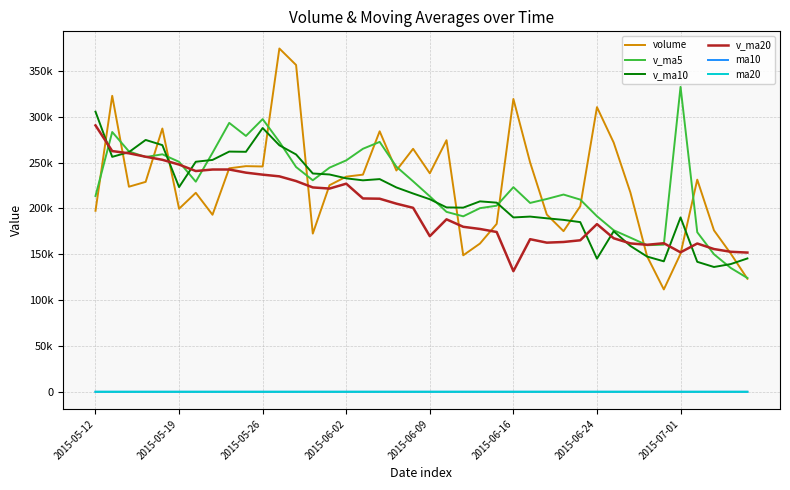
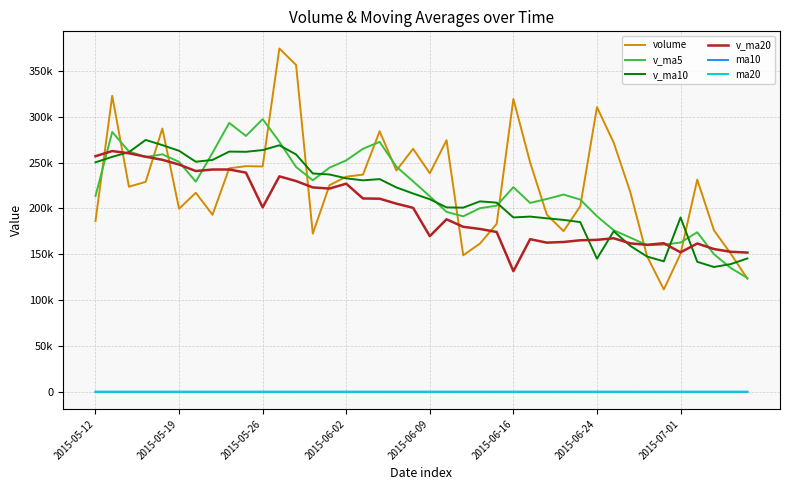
volume, 2015-05-12: 200000 -> 190000
v_ma10, 2015-05-12: 310000 -> 250000
v_ma20, 2015-05-12: 290000 -> 260000
v_ma10, 2015-05-19: 220000 -> 260000
v_ma10, 2015-05-26: 290000 -> 260000
v_ma20, 2015-05-26: 240000 -> 200000
v_ma20, 2015-06-24: 180000 -> 170000
v_ma5, 2015-07-01: 330000 -> 160000
